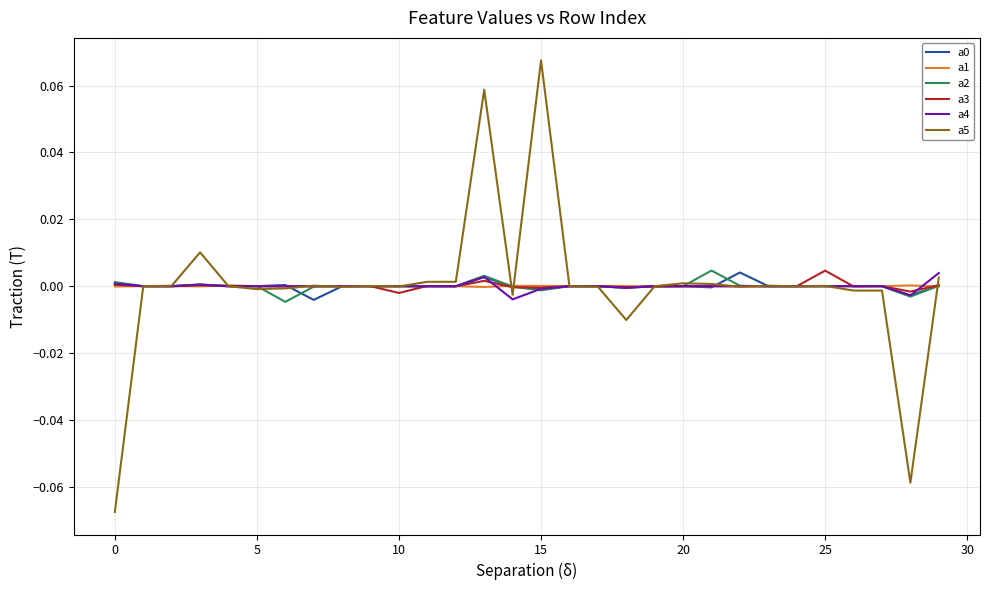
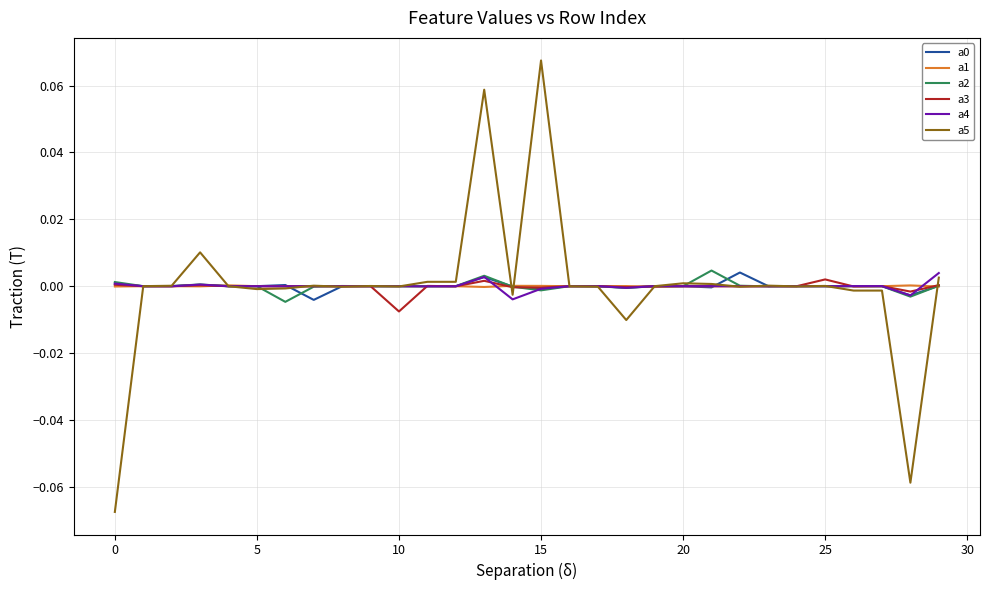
a3, 10: -0.002 -> -0.008
a3, 25: 0.005 -> 0.002
